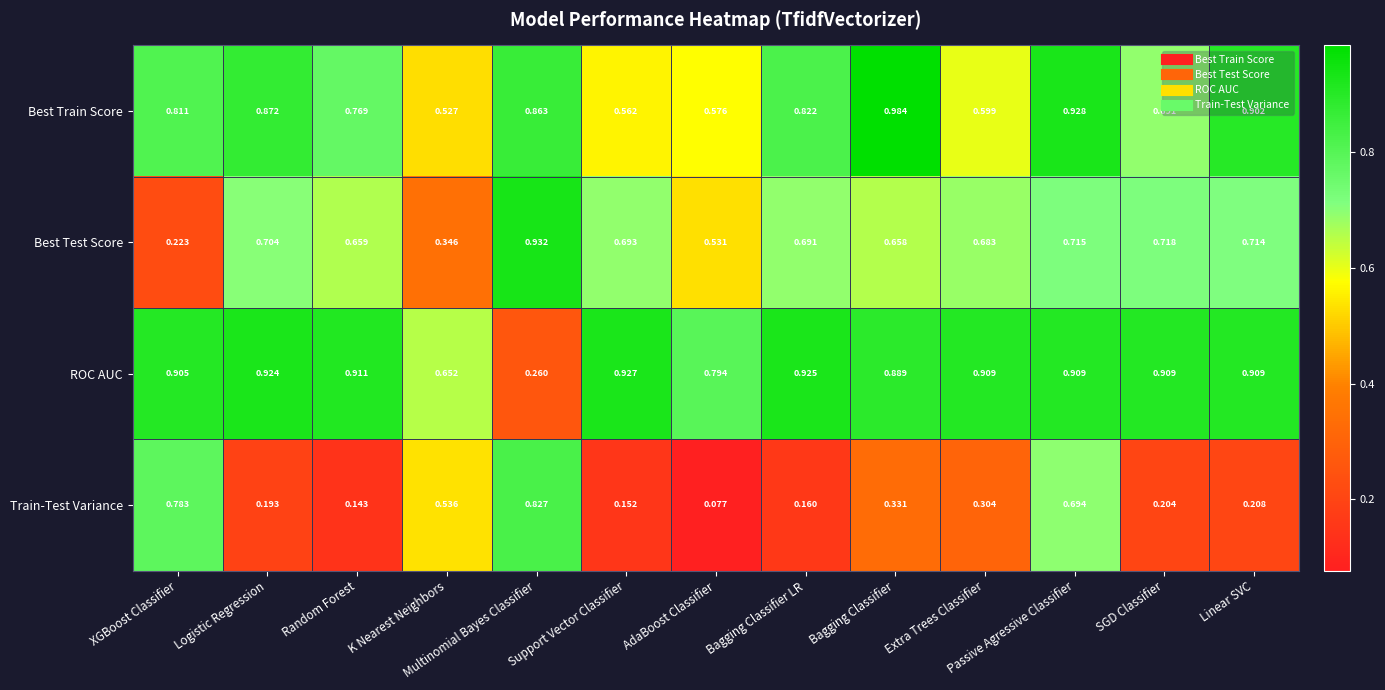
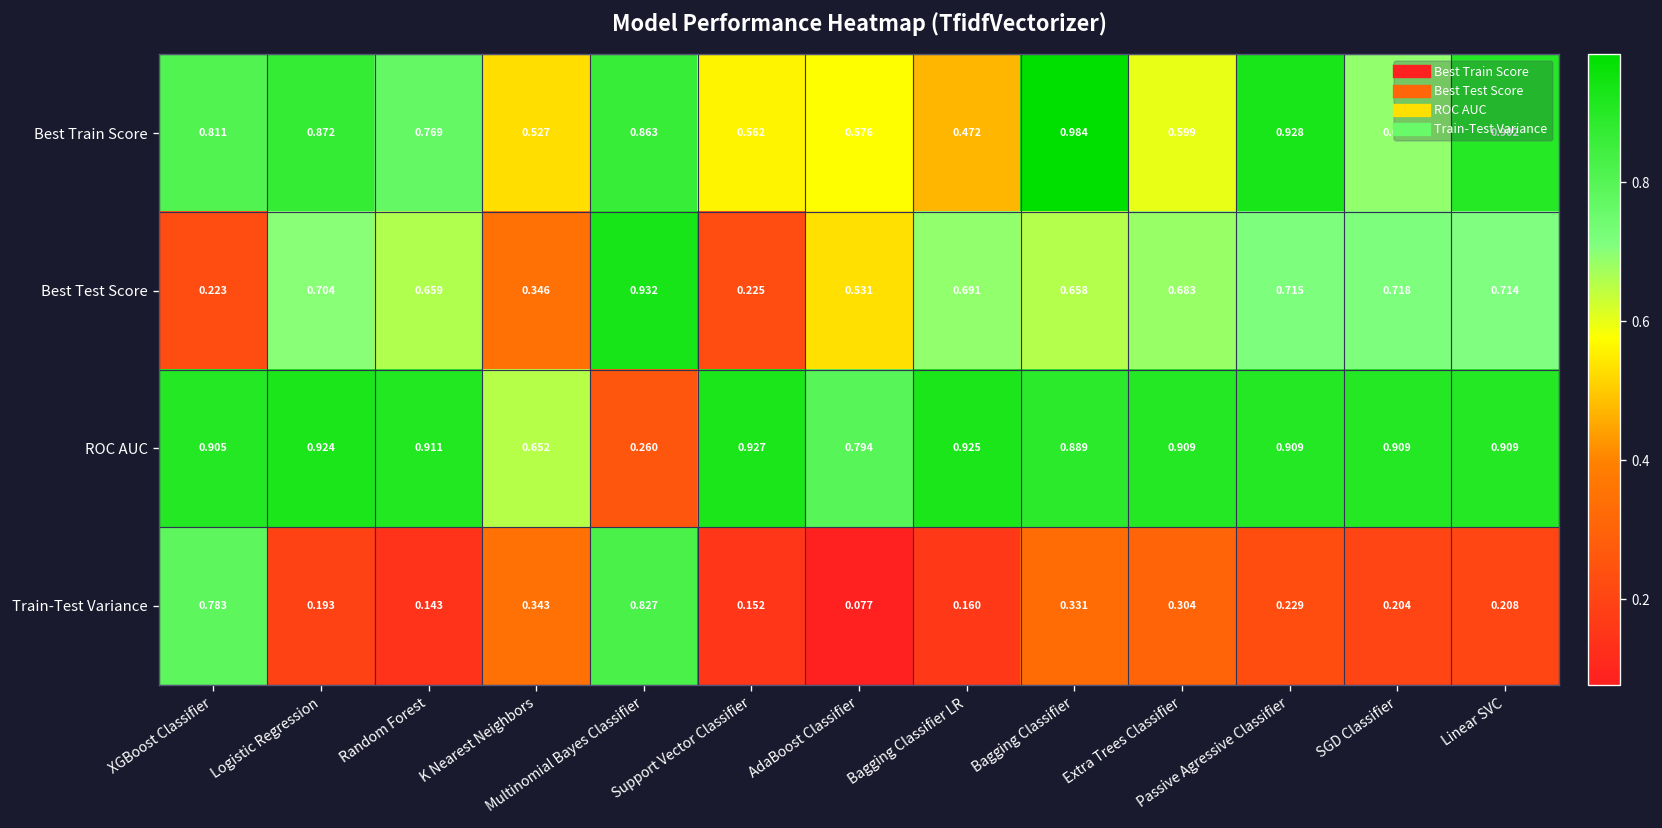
Best Train Score, Bagging Classifier LR: 0.822 -> 0.472
Best Test Score, Support Vector Classifier: 0.693 -> 0.225
Train-Test Variance, K Nearest Neighbors: 0.536 -> 0.343
Train-Test Variance, Passive Agressive Classifier: 0.694 -> 0.229
